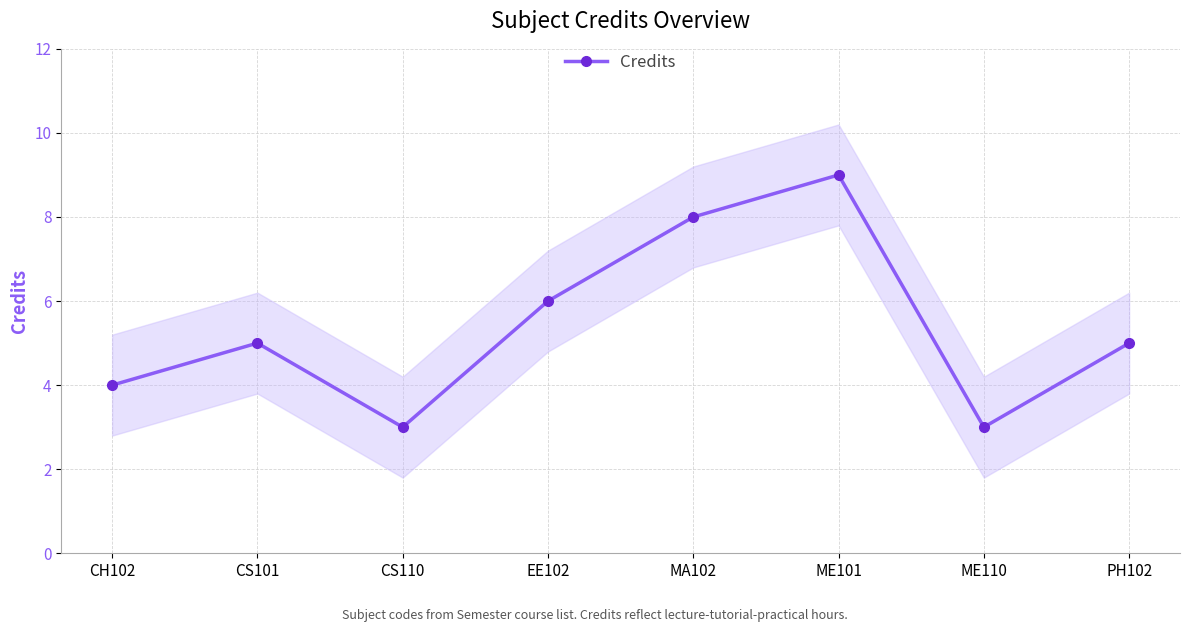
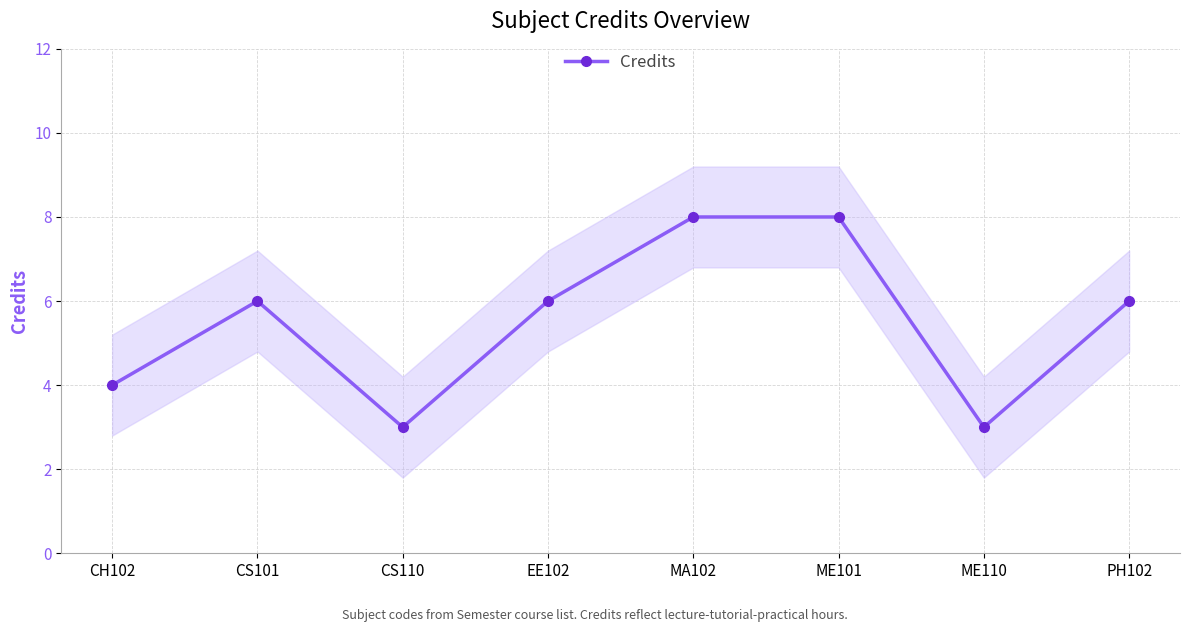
Credits, CS101: 5 -> 6
Credits, ME101: 9 -> 8
Credits, PH102: 5 -> 6
